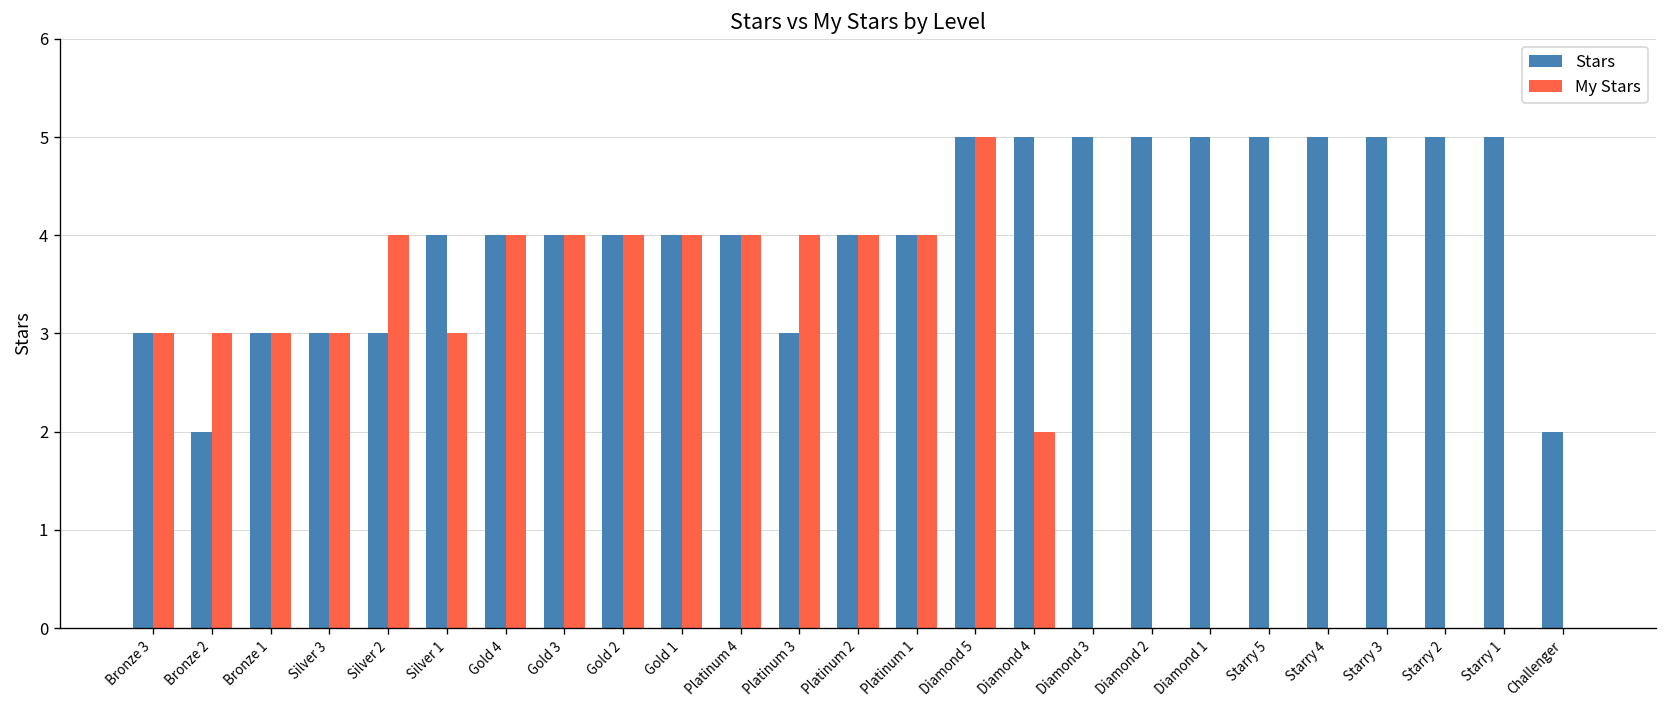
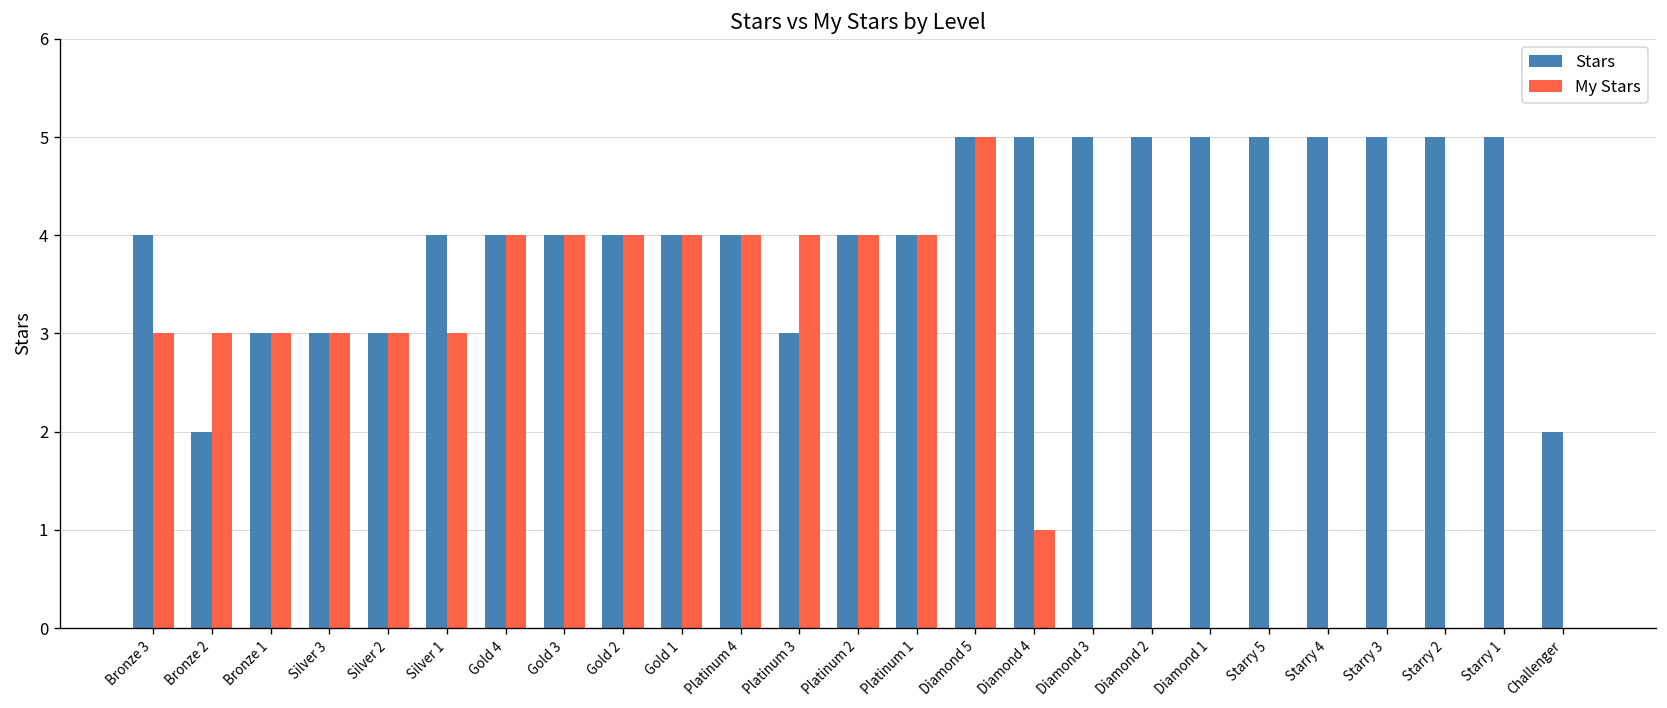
Stars, Bronze 3: 3 -> 4
My Stars, Silver 2: 4 -> 3
My Stars, Diamond 4: 2 -> 1
